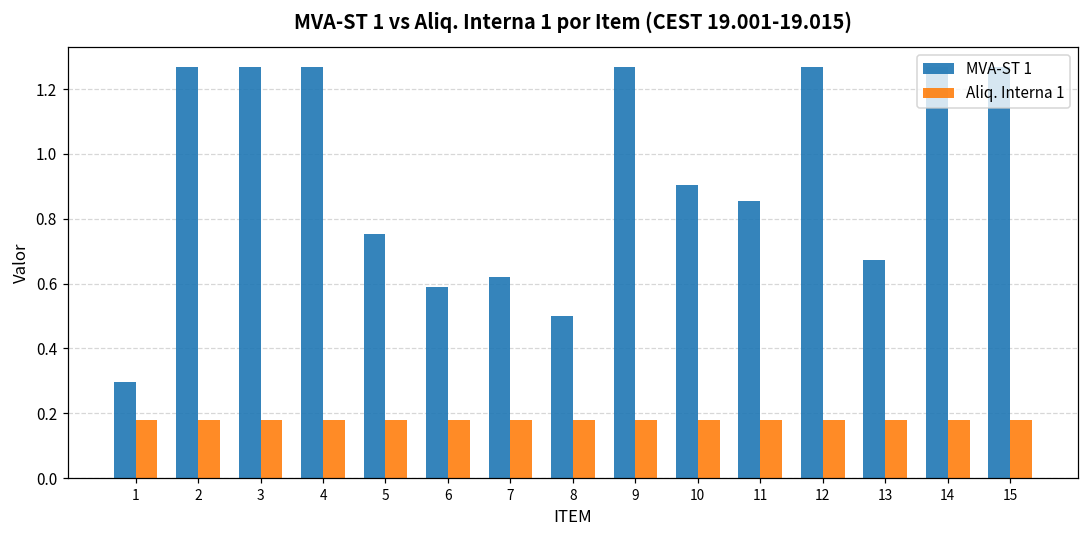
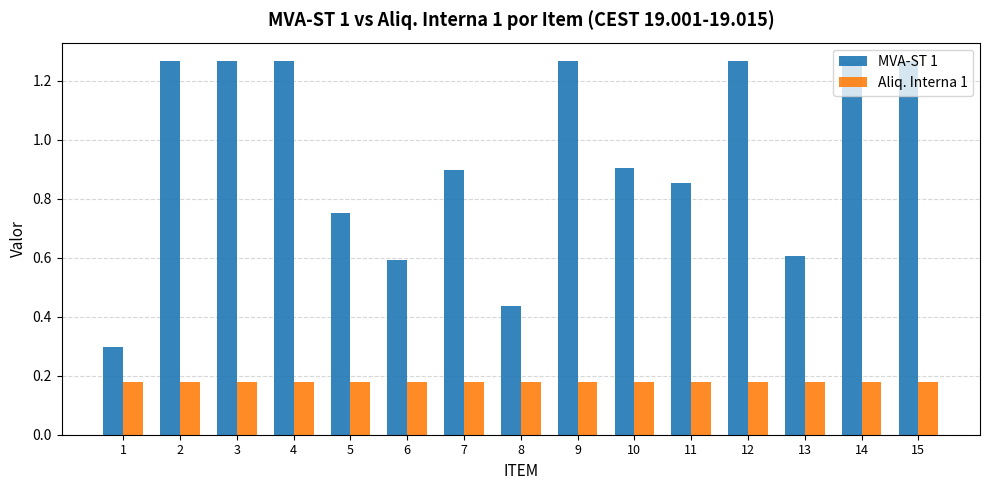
MVA-ST 1, 7: 0.62 -> 0.90
MVA-ST 1, 8: 0.50 -> 0.44
MVA-ST 1, 13: 0.67 -> 0.61
